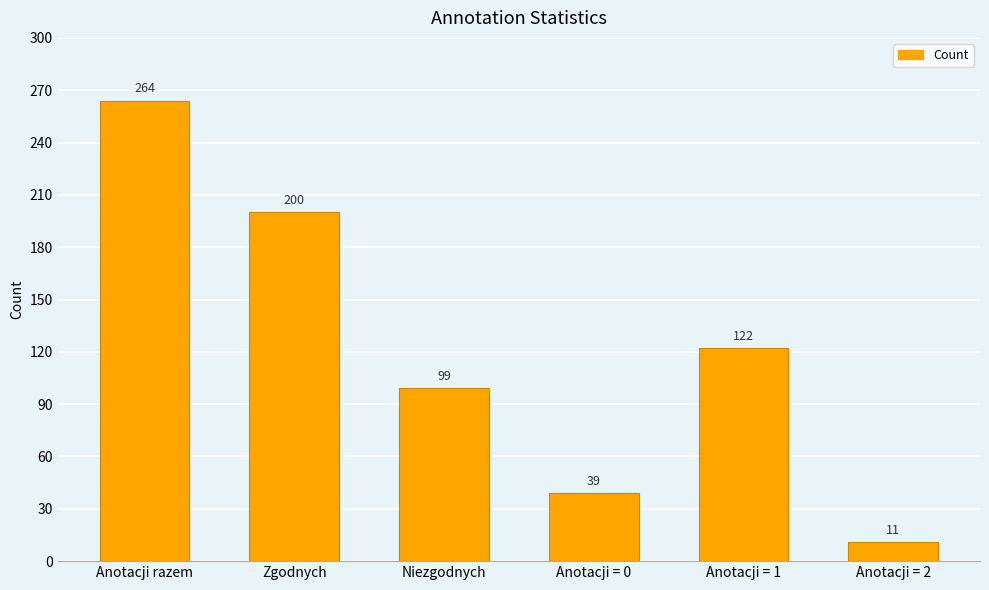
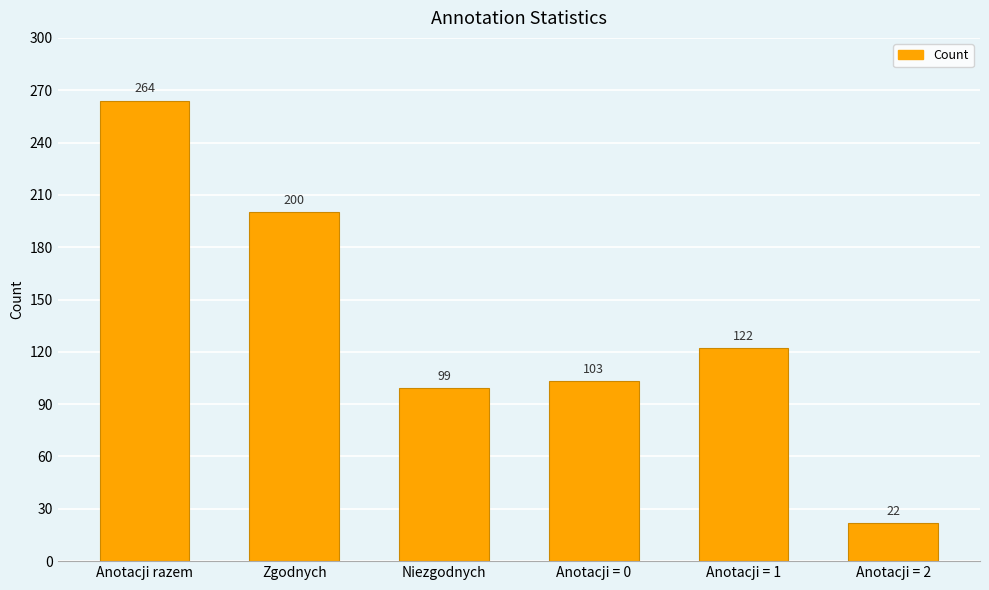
Anotacji = 0: 39 -> 103
Anotacji = 2: 11 -> 22
